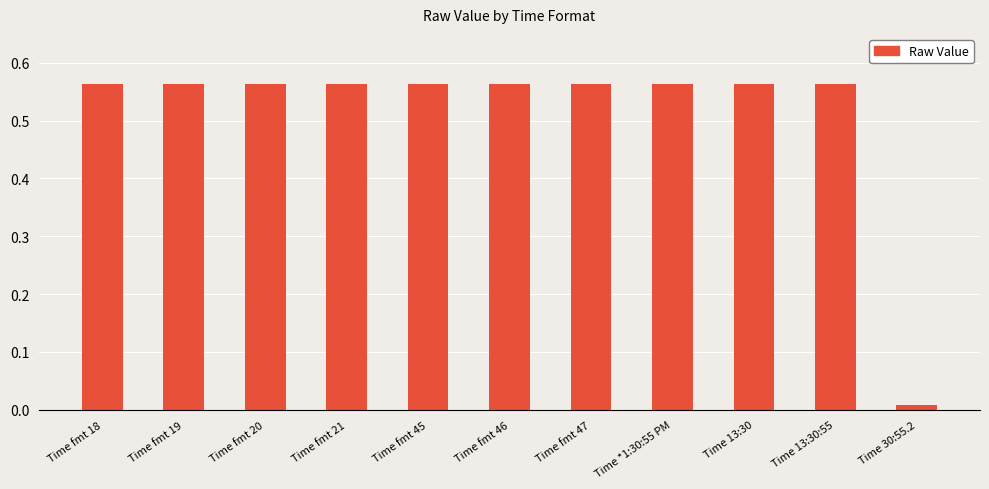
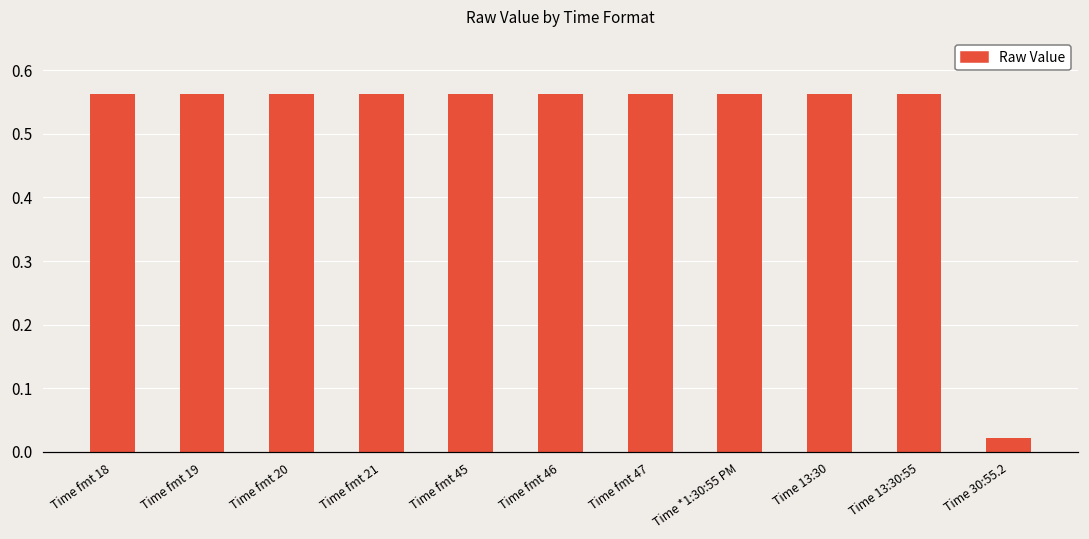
Time 30:55.2: 0.01 -> 0.02
